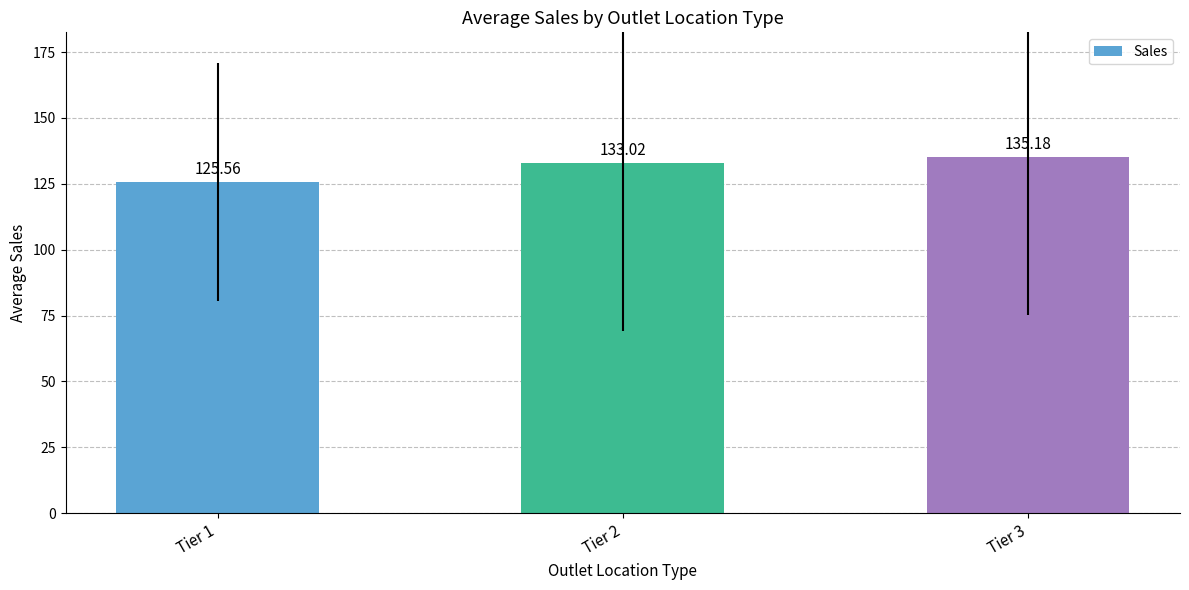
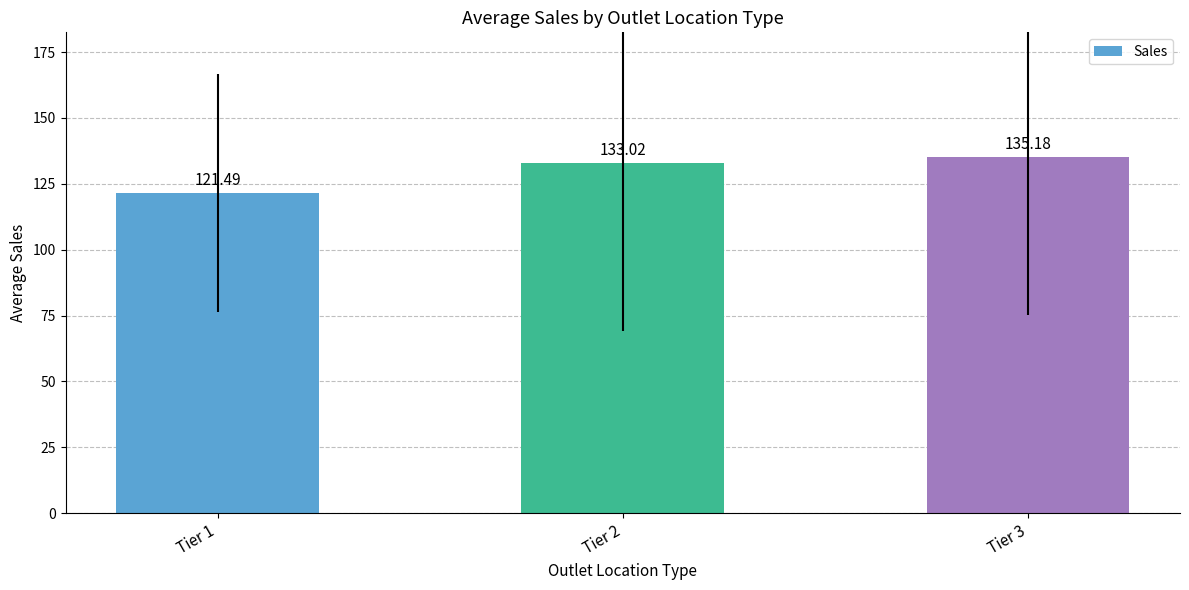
Tier 1: 125.56 -> 121.49
